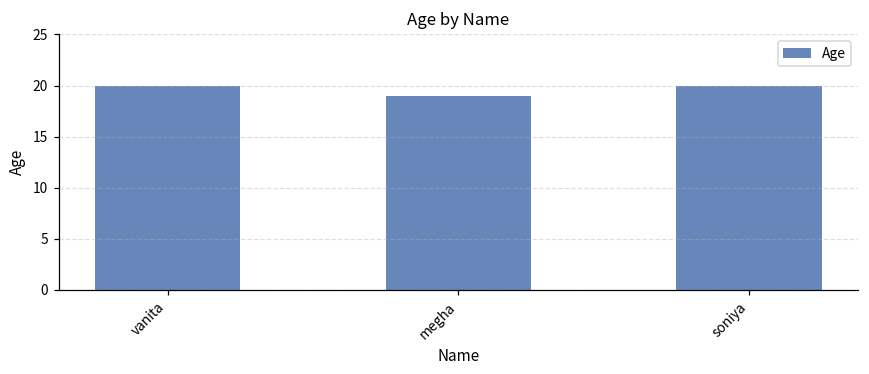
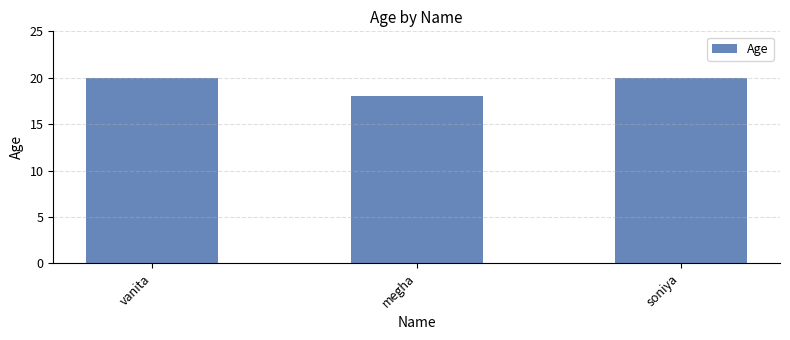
megha: 19 -> 18
